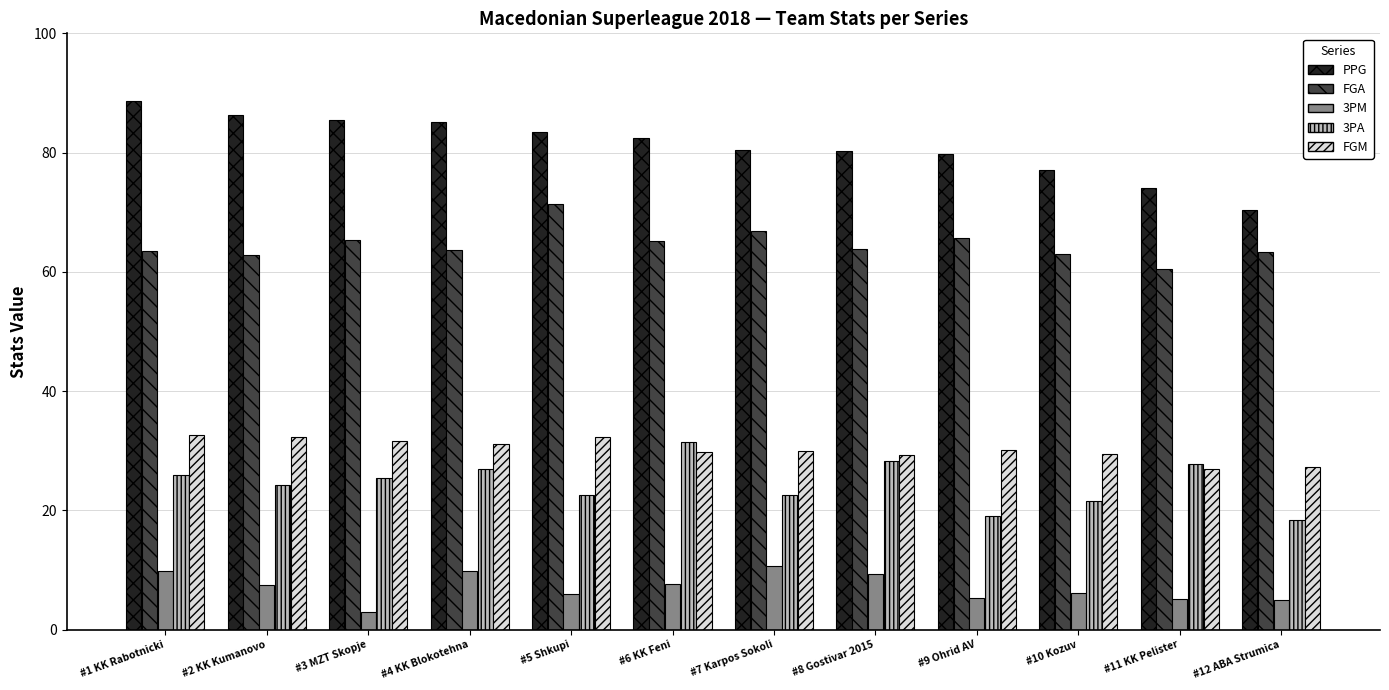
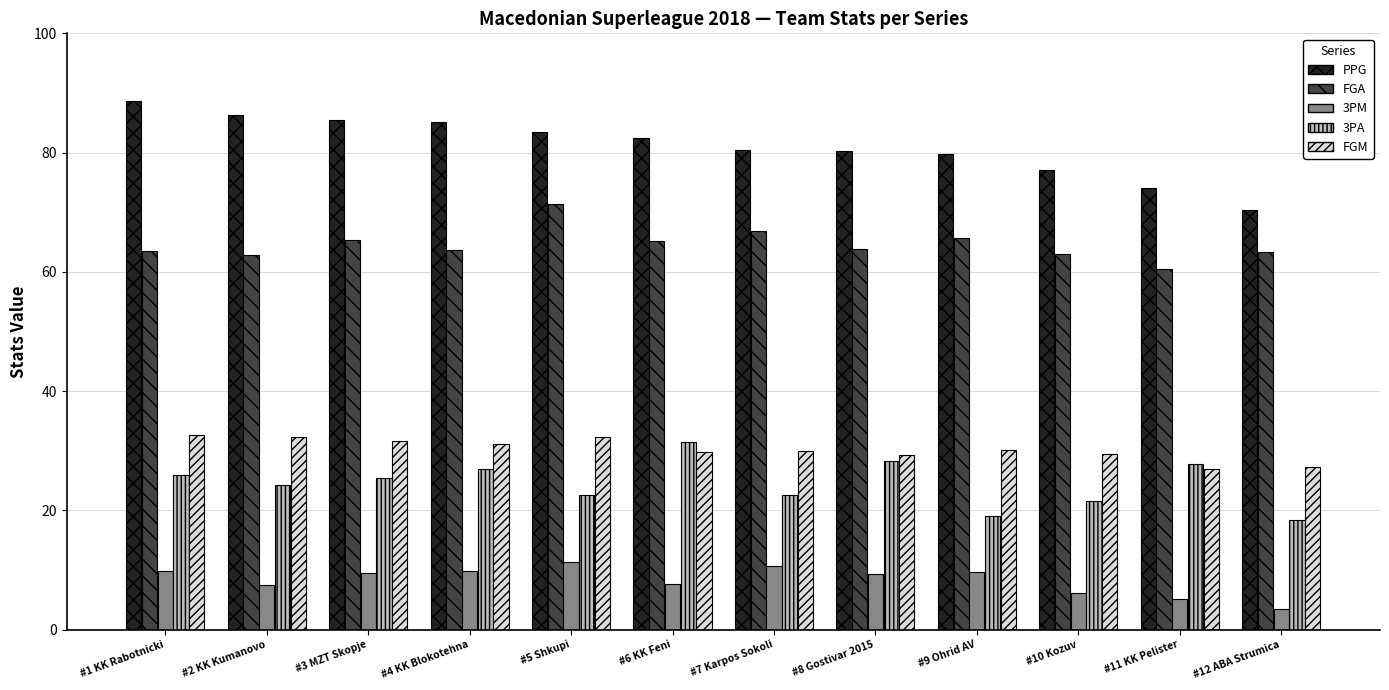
3PM, #3 MZT Skopje: 3 -> 9
3PM, #5 Shkupi: 6 -> 11
3PM, #9 Ohrid AV: 5 -> 10
3PM, #12 ABA Strumica: 5 -> 3
